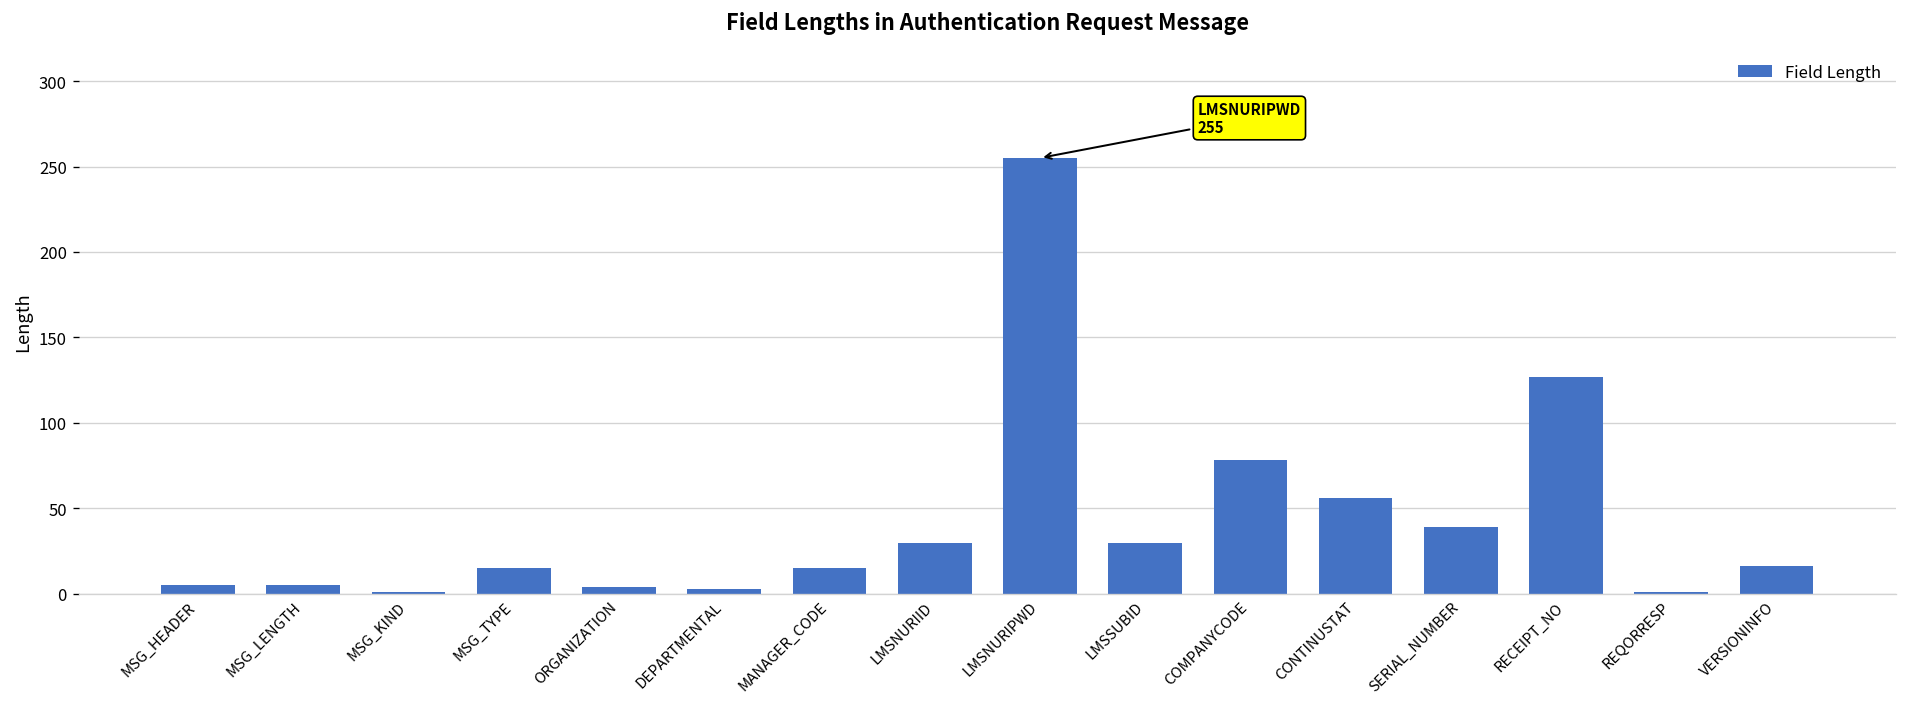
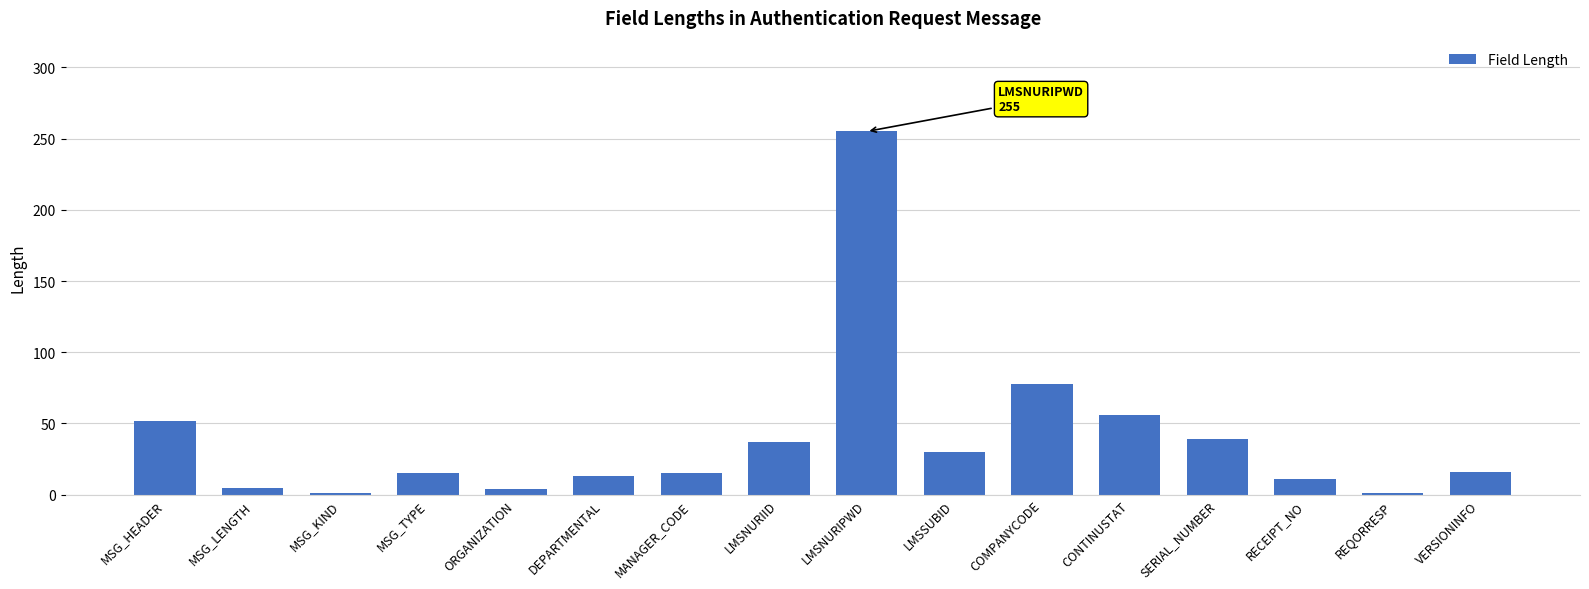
MSG_HEADER: 5 -> 52
DEPARTMENTAL: 3 -> 13
LMSNURIID: 30 -> 37
RECEIPT_NO: 127 -> 11
